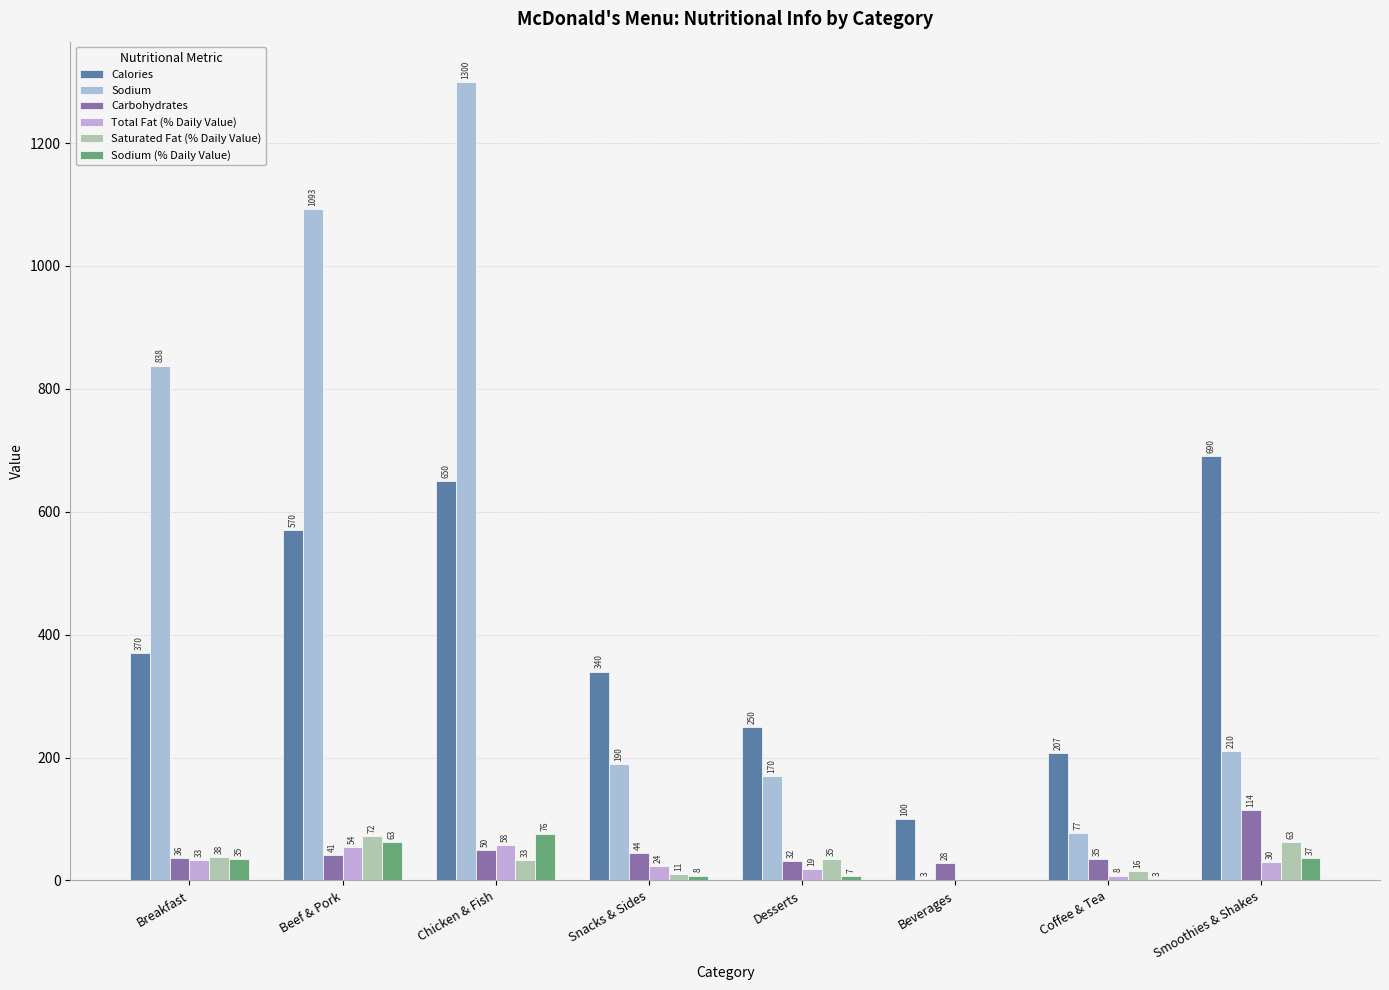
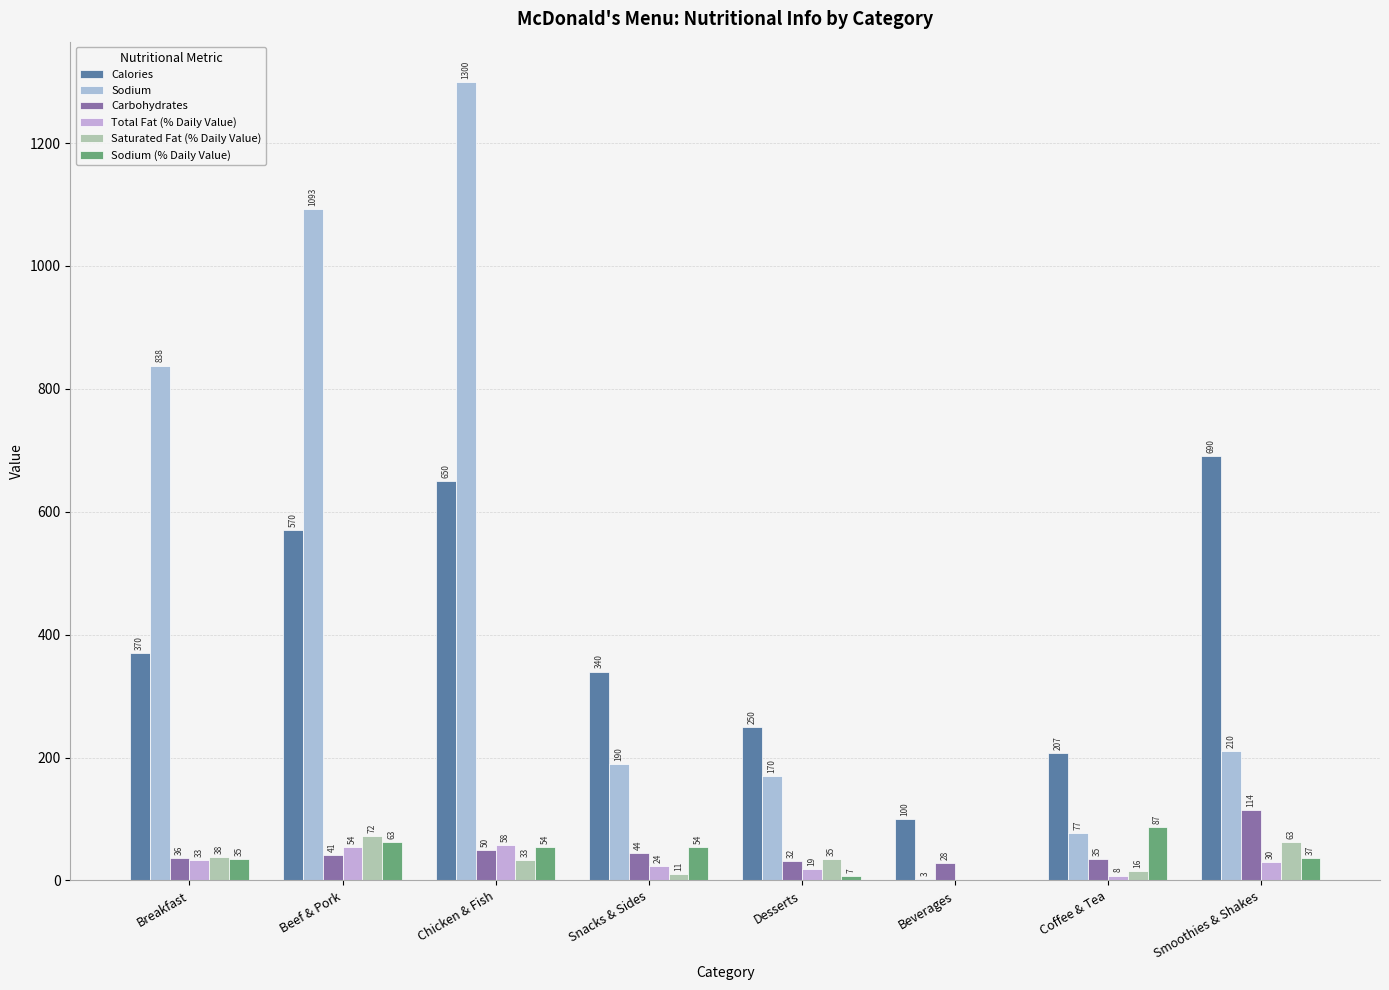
Sodium (% Daily Value), Chicken & Fish: 76 -> 54
Sodium (% Daily Value), Snacks & Sides: 8 -> 54
Sodium (% Daily Value), Coffee & Tea: 3 -> 87
